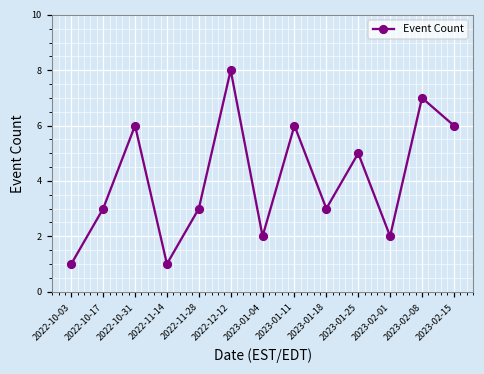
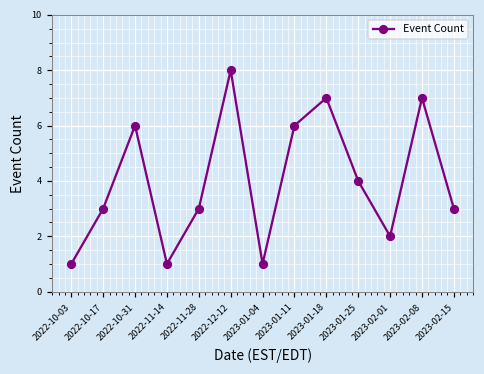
2023-01-04: 2 -> 1
2023-01-18: 3 -> 7
2023-01-25: 5 -> 4
2023-02-15: 6 -> 3
